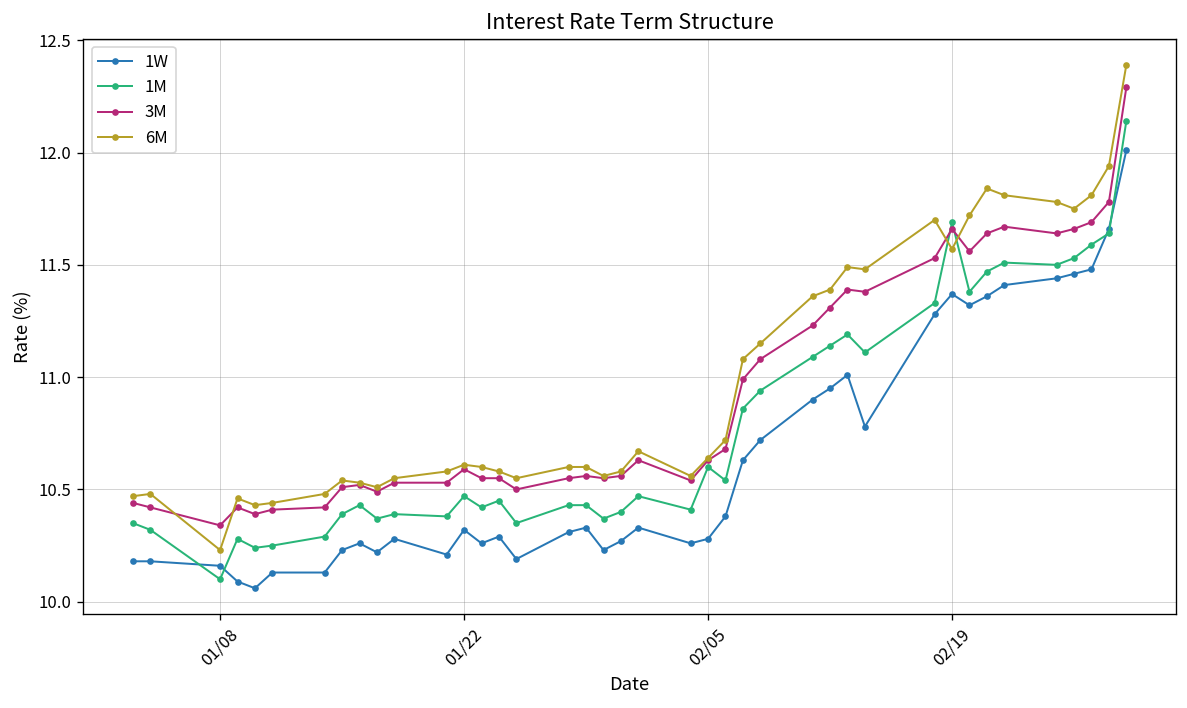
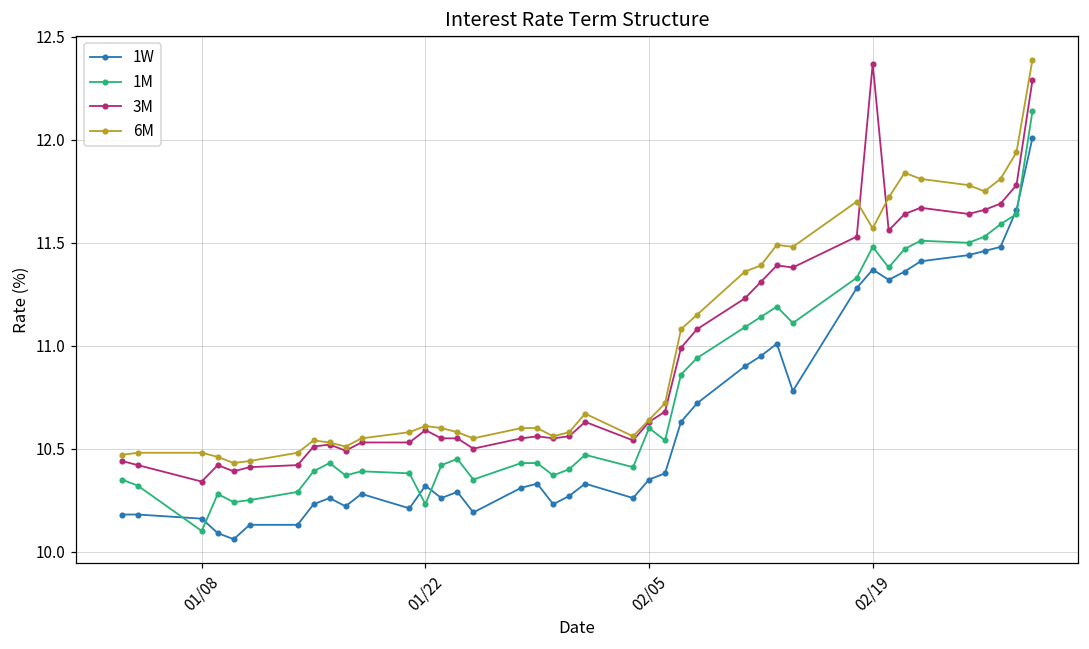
6M, 01/08: 10.23 -> 10.48
1M, 01/22: 10.47 -> 10.23
1W, 02/05: 10.28 -> 10.35
1M, 02/19: 11.69 -> 11.48
3M, 02/19: 11.66 -> 12.37
